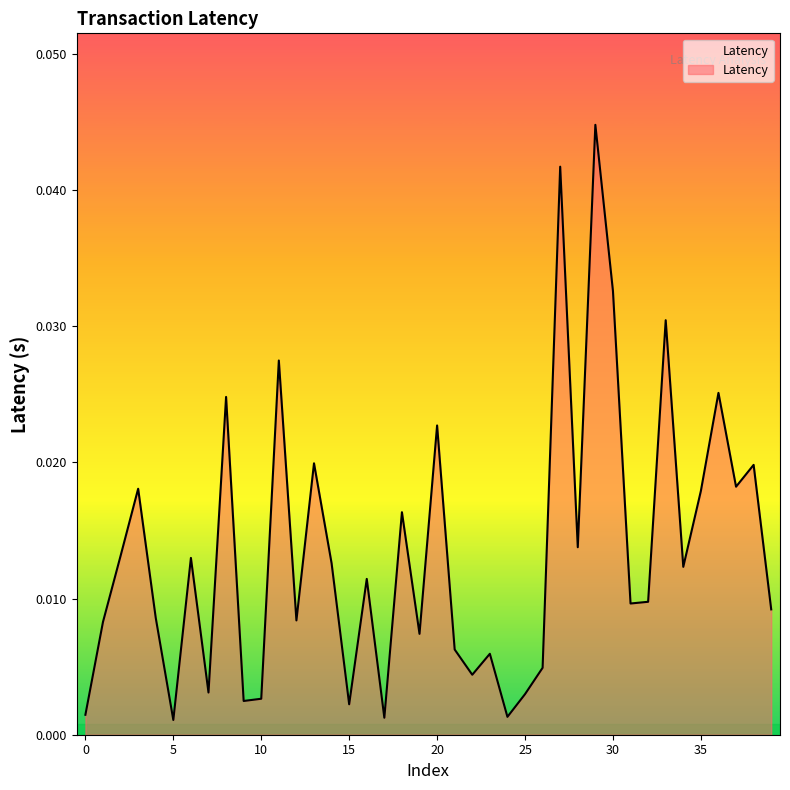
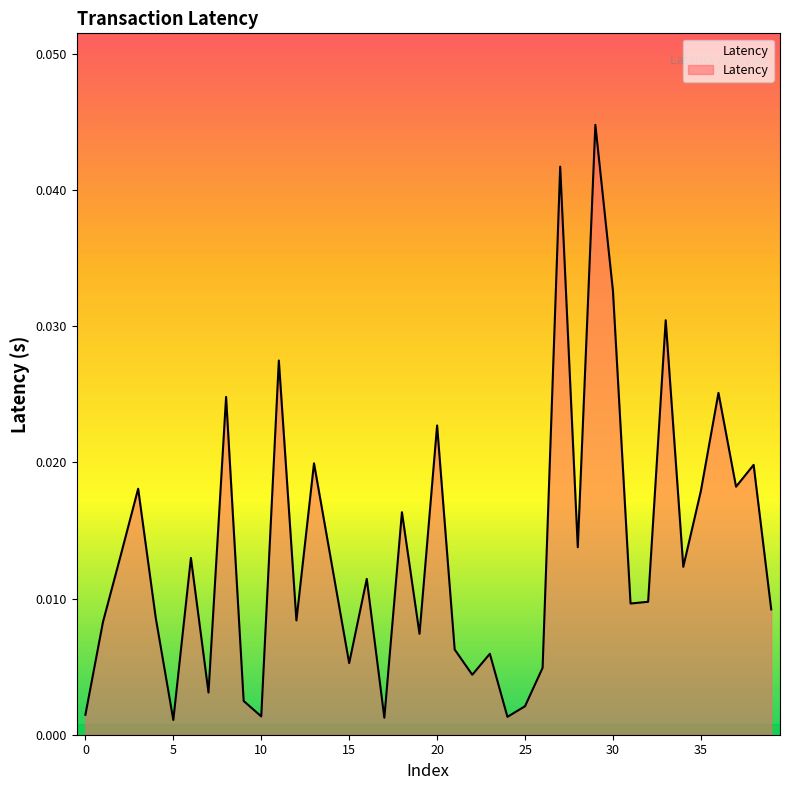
10: 0.0026 -> 0.0013
15: 0.0022 -> 0.0053
25: 0.0030 -> 0.0021
